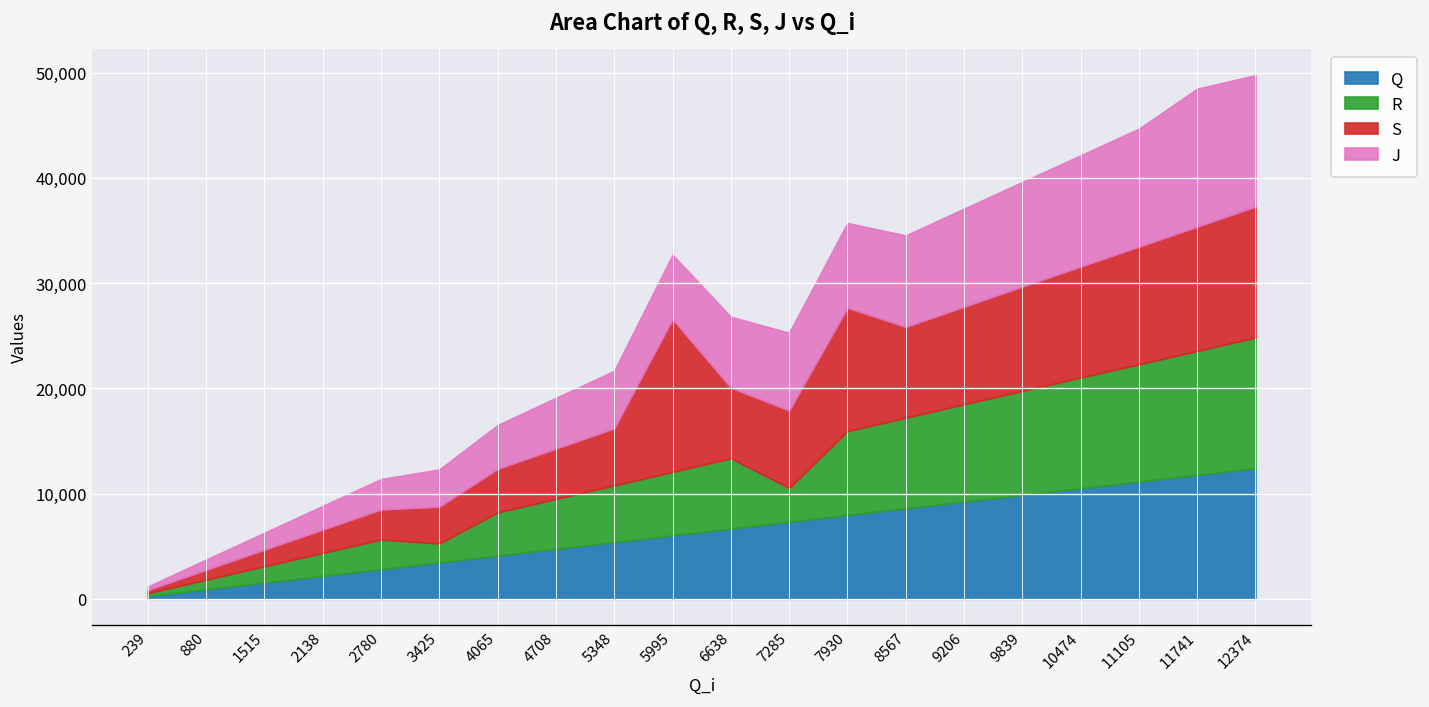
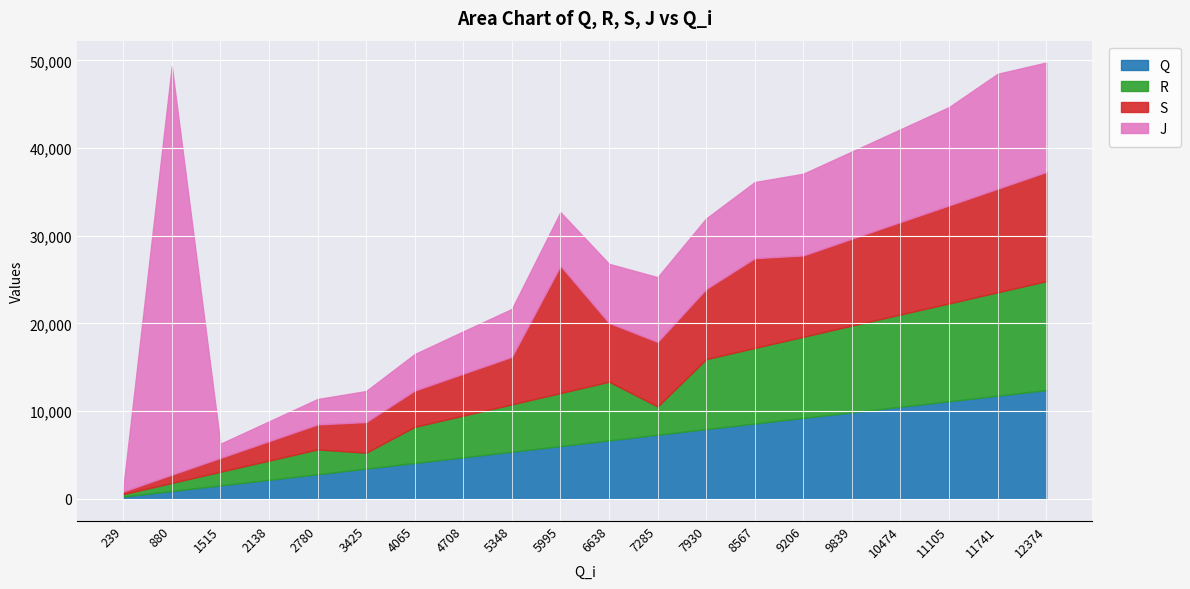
J, 880: 1,000 -> 47,000
S, 7930: 12,000 -> 8,000
S, 8567: 9,000 -> 10,000
